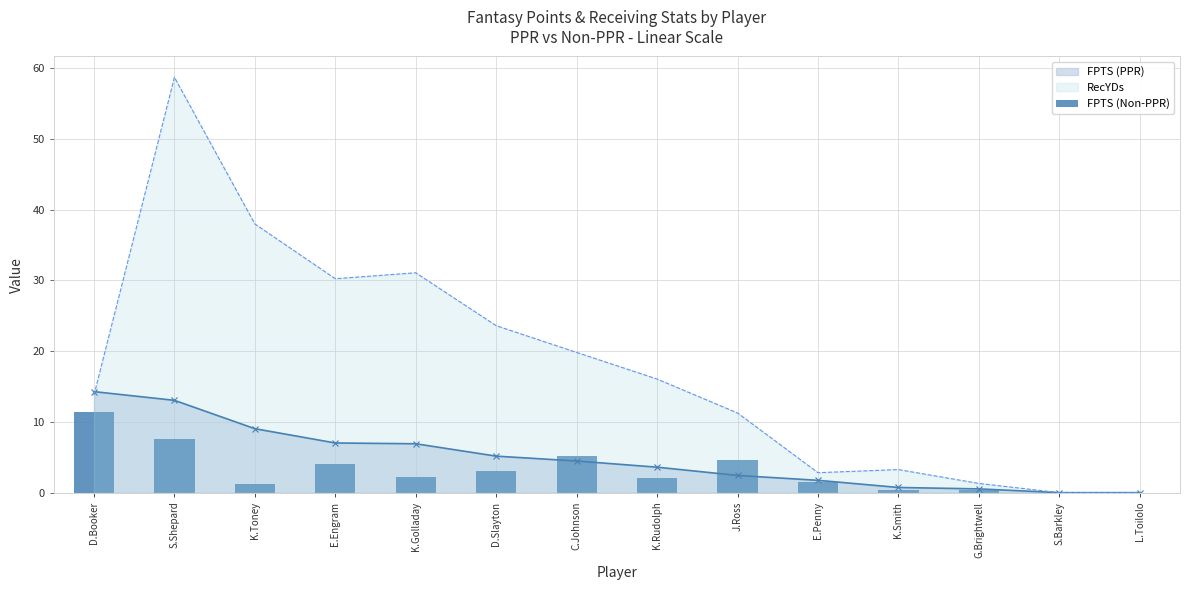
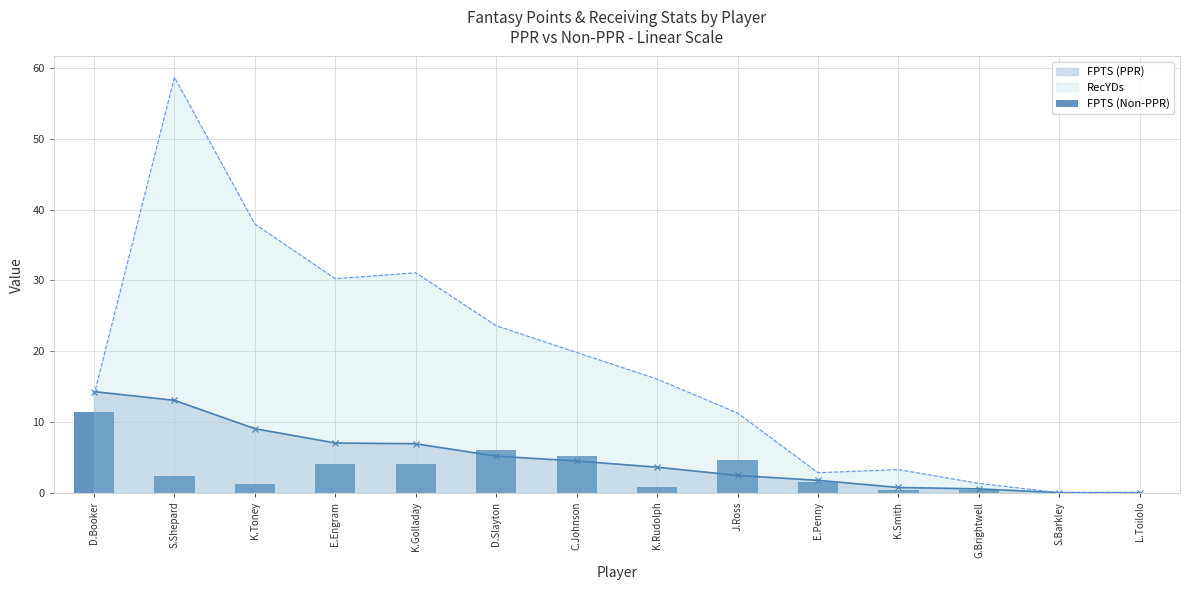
FPTS (Non-PPR), S.Shepard: 8 -> 2
FPTS (Non-PPR), K.Golladay: 2 -> 4
FPTS (Non-PPR), D.Slayton: 3 -> 6
FPTS (Non-PPR), K.Rudolph: 2 -> 1
